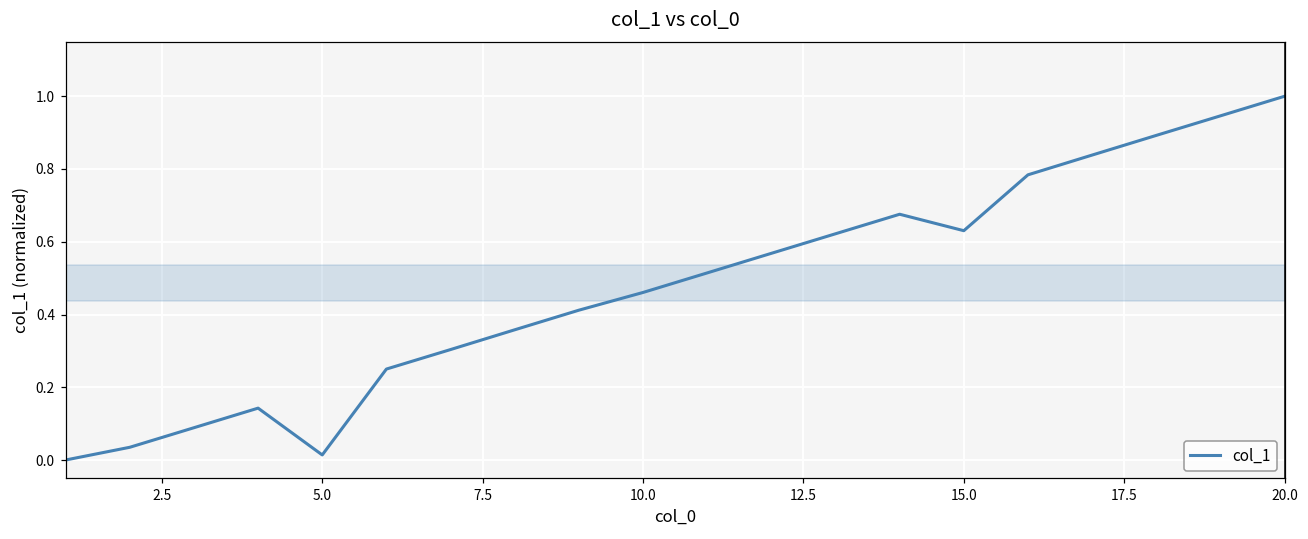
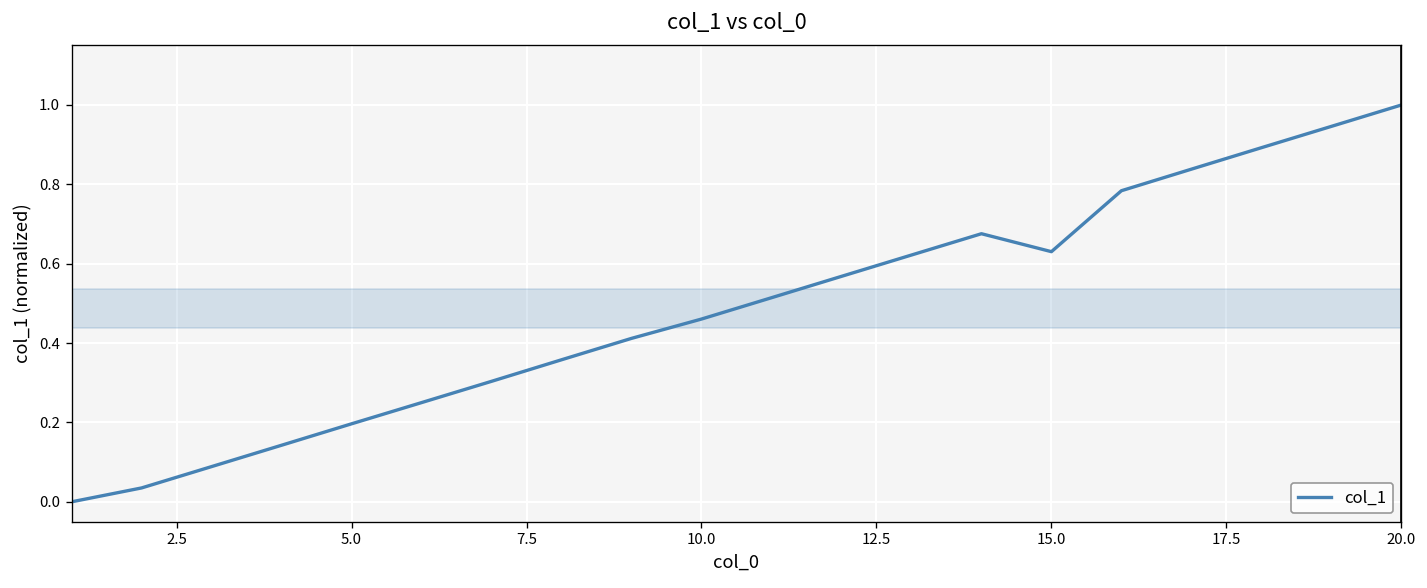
5.0: 0.01 -> 0.20
